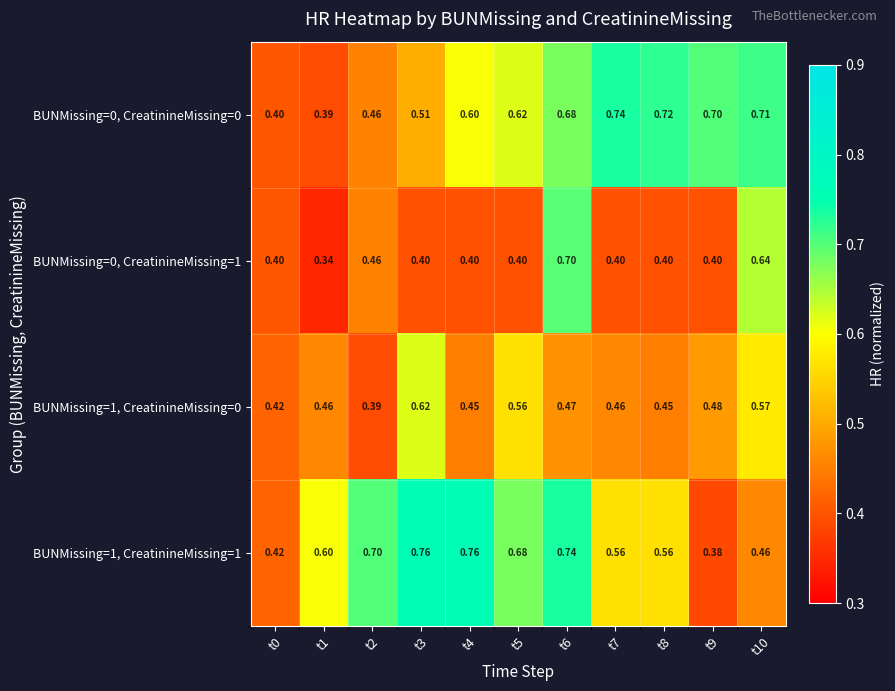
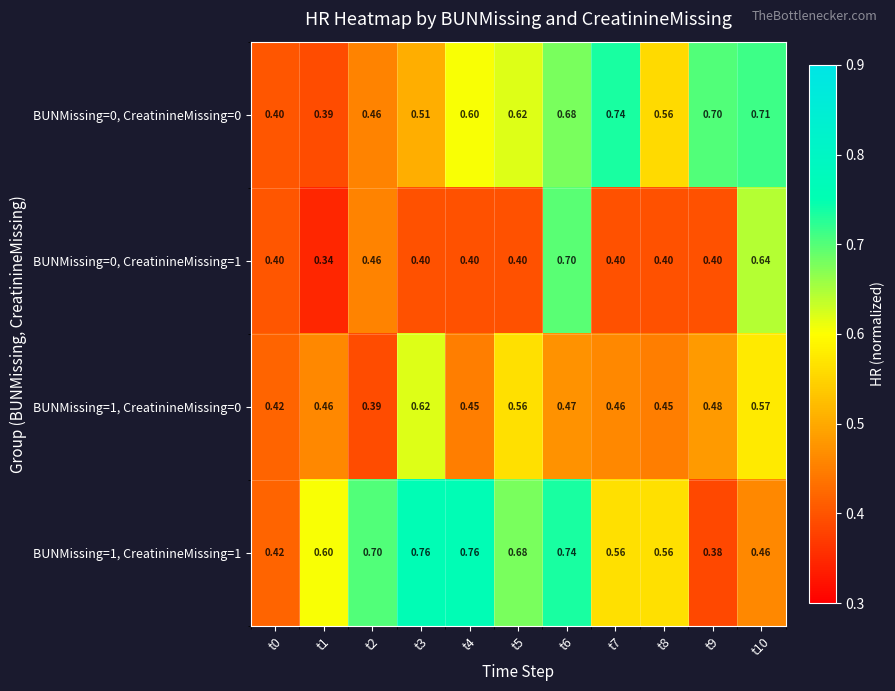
BUNMissing=0, CreatinineMissing=0, t8: 0.72 -> 0.56
